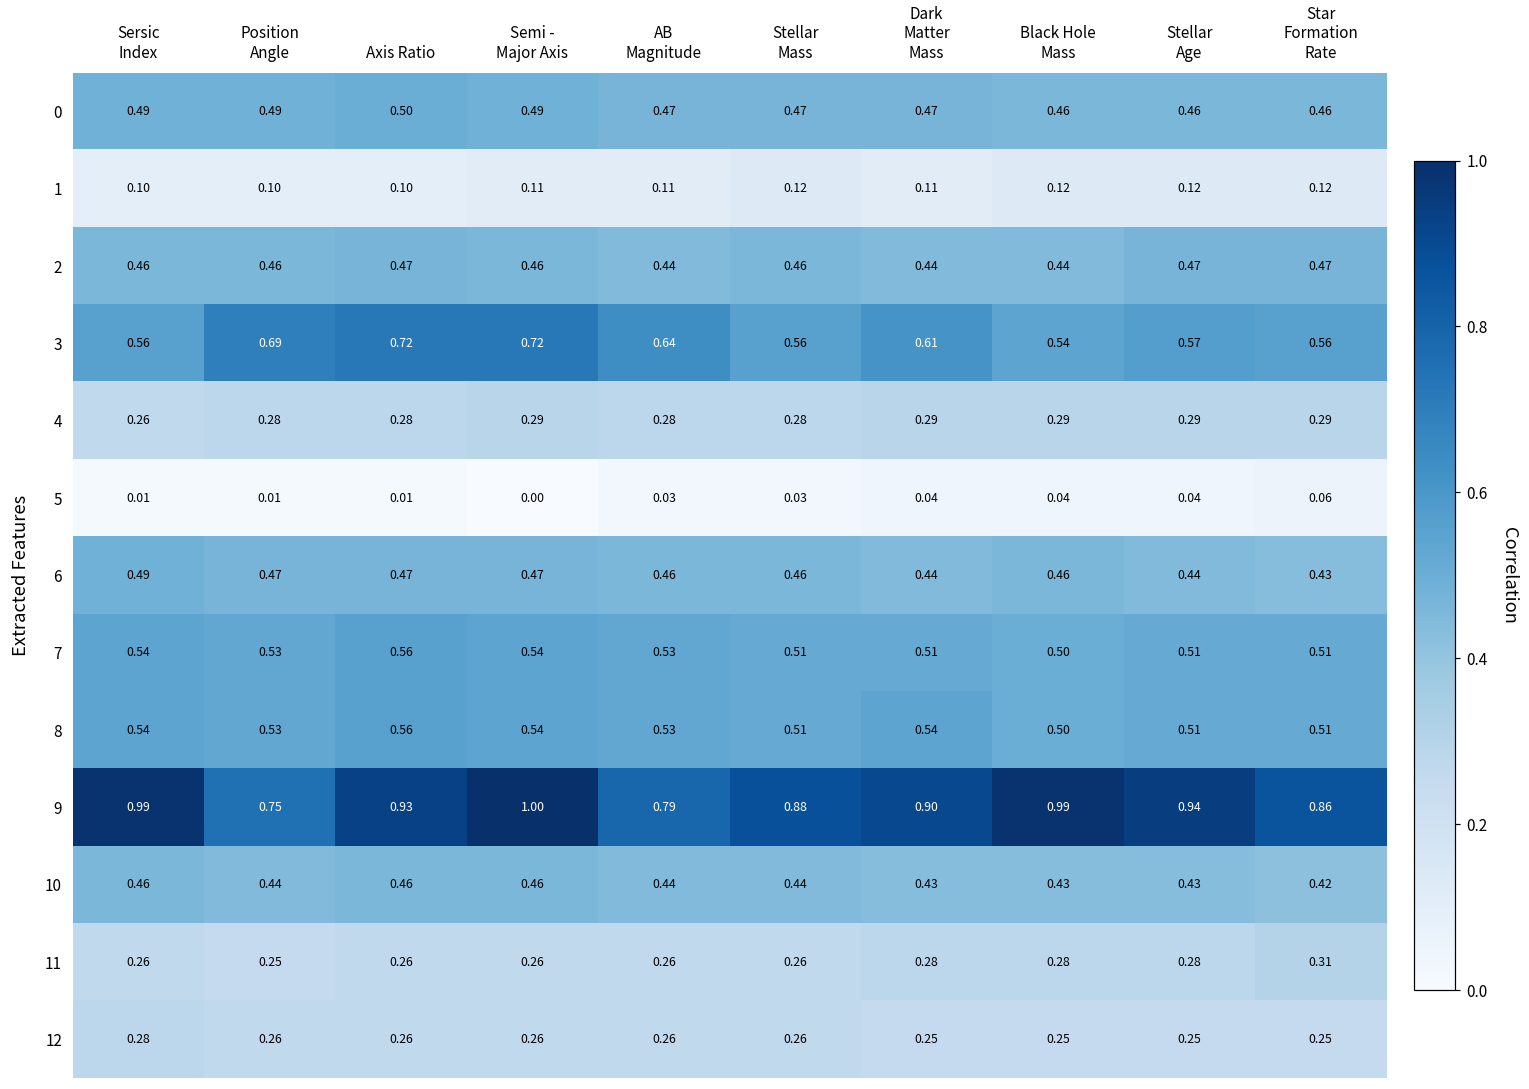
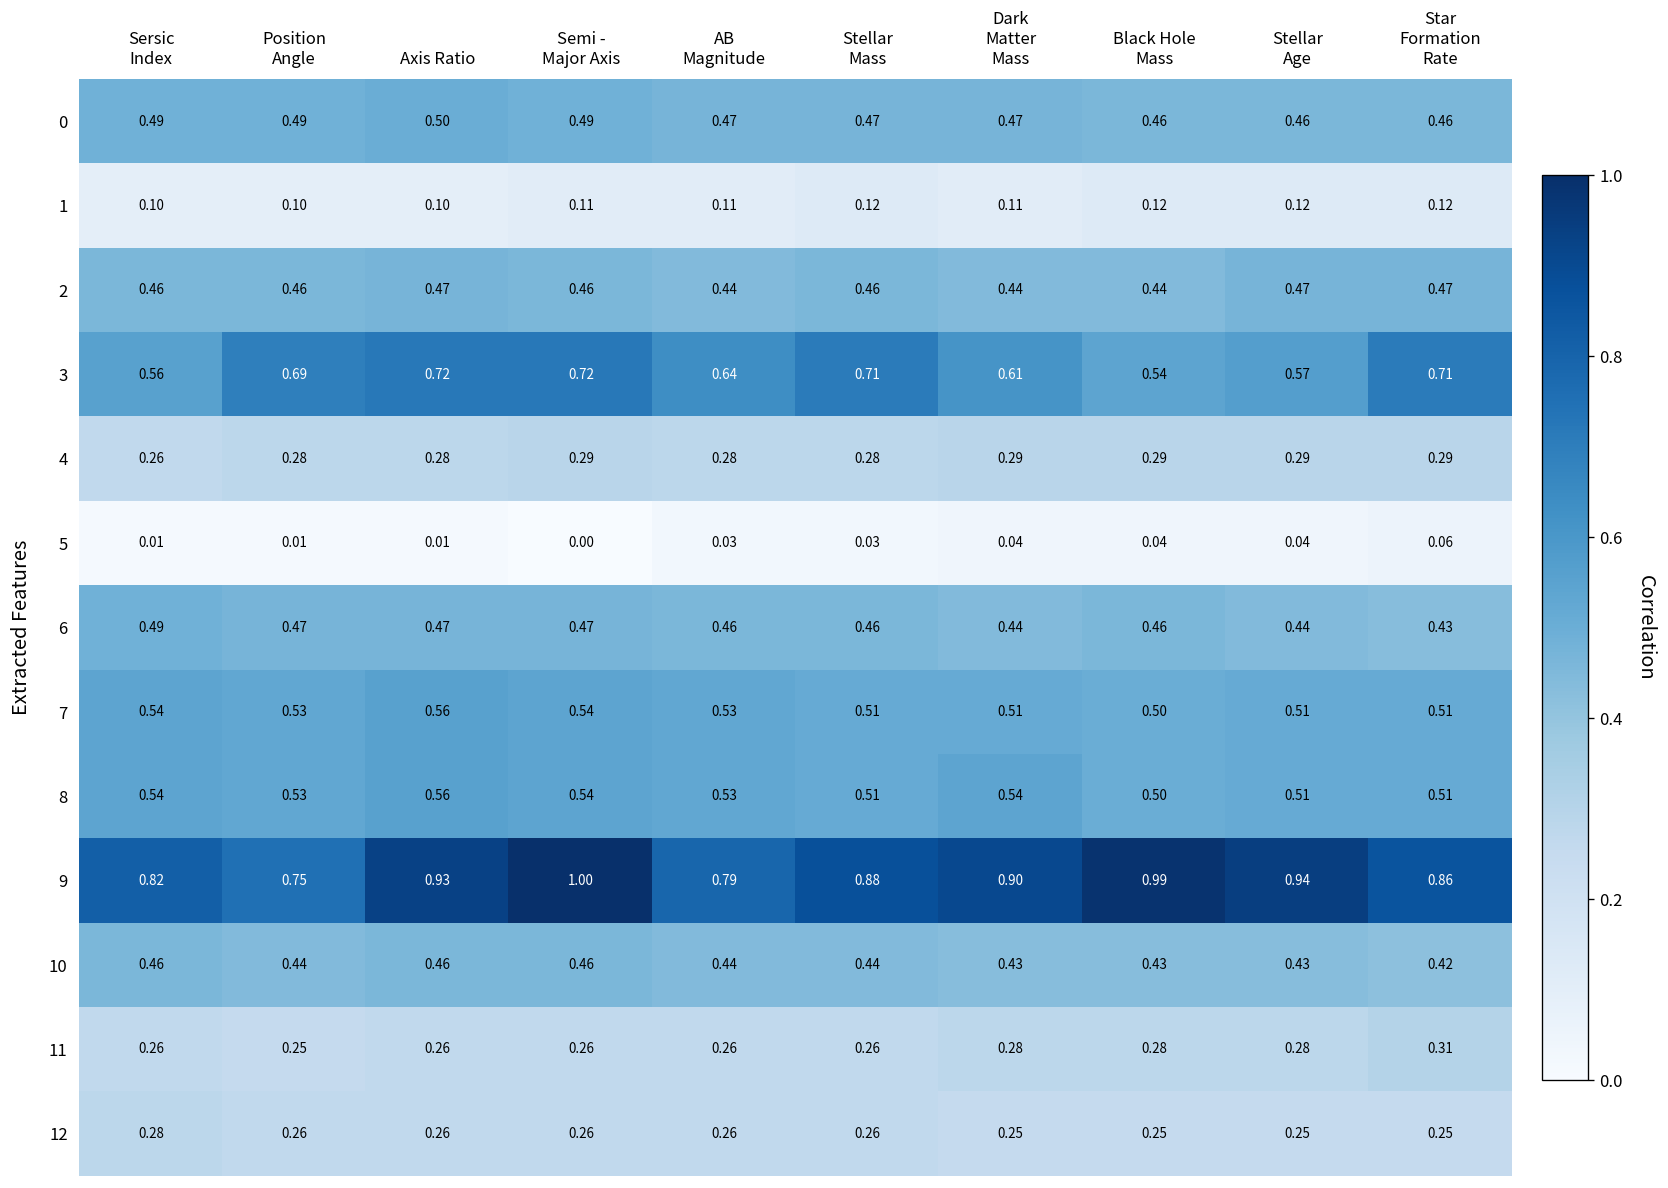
3, Stellar Mass: 0.56 -> 0.71
3, Star Formation Rate: 0.56 -> 0.71
9, Sersic Index: 0.99 -> 0.82
